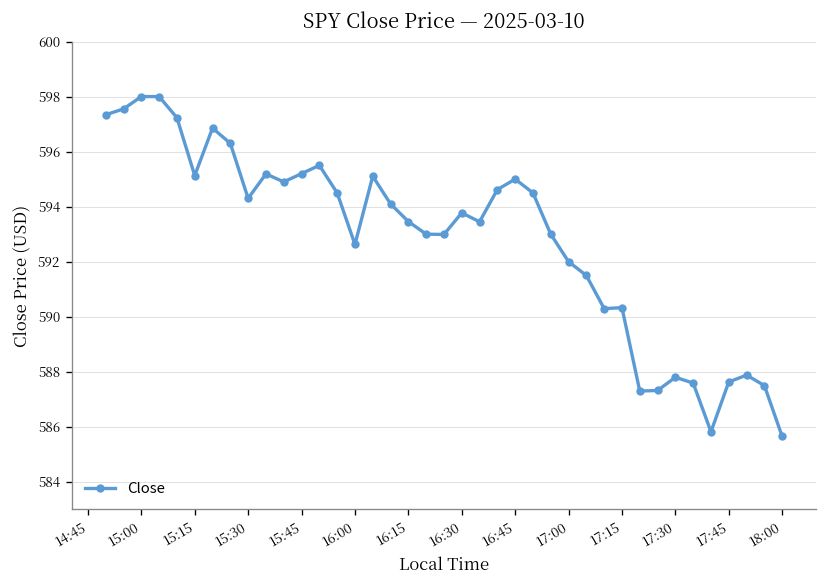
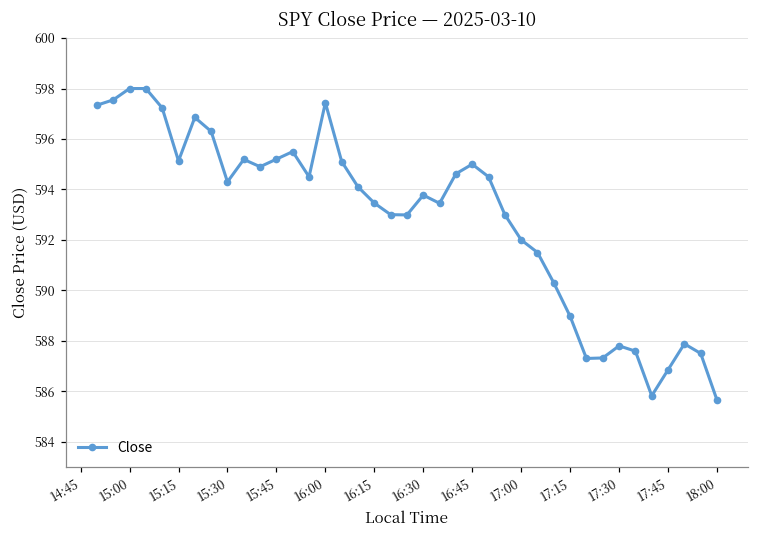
16:00: 592.6 -> 597.4
17:15: 590.3 -> 589.0
17:45: 587.6 -> 586.9
